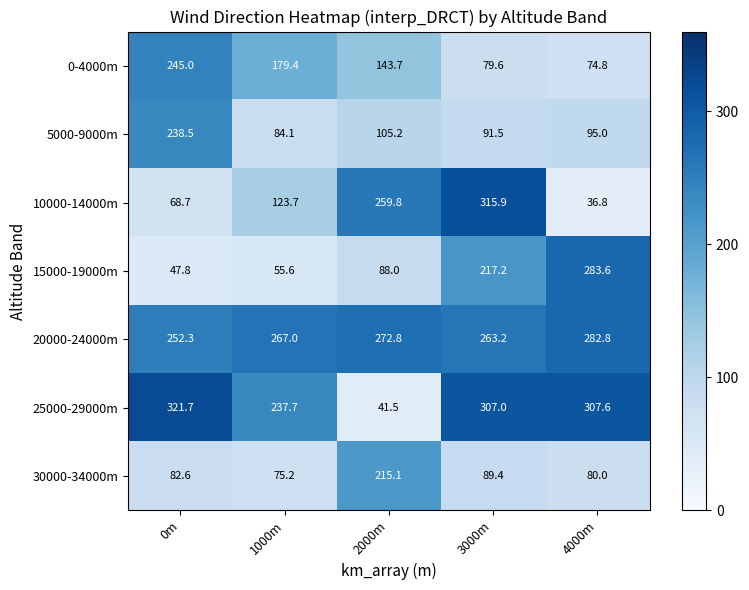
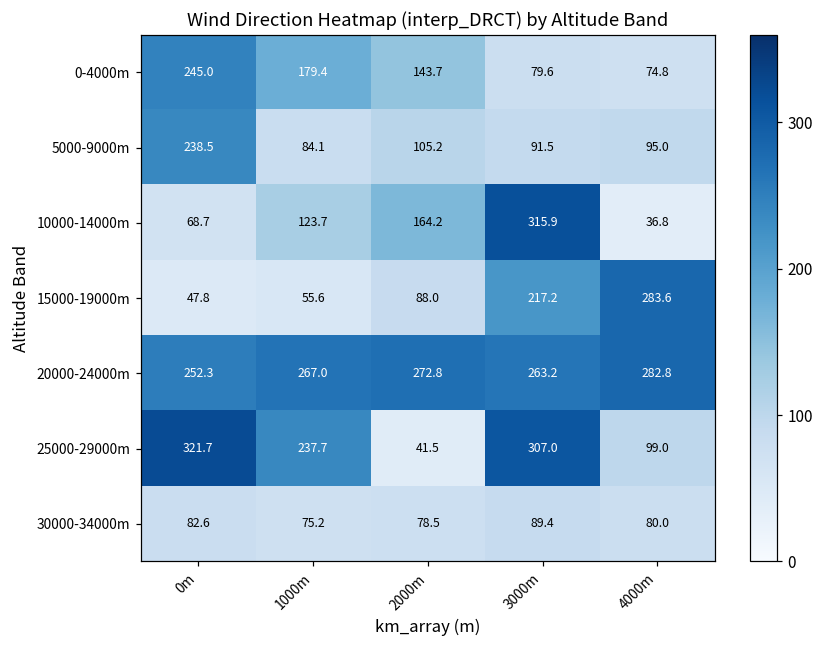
10000-14000m, 2000m: 259.8 -> 164.2
25000-29000m, 4000m: 307.6 -> 99.0
30000-34000m, 2000m: 215.1 -> 78.5
